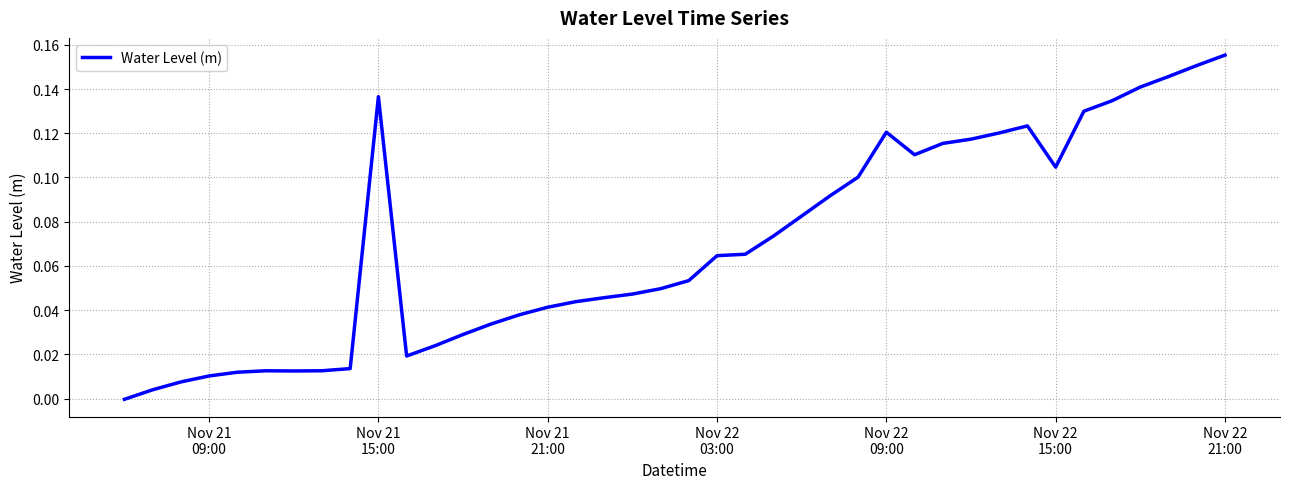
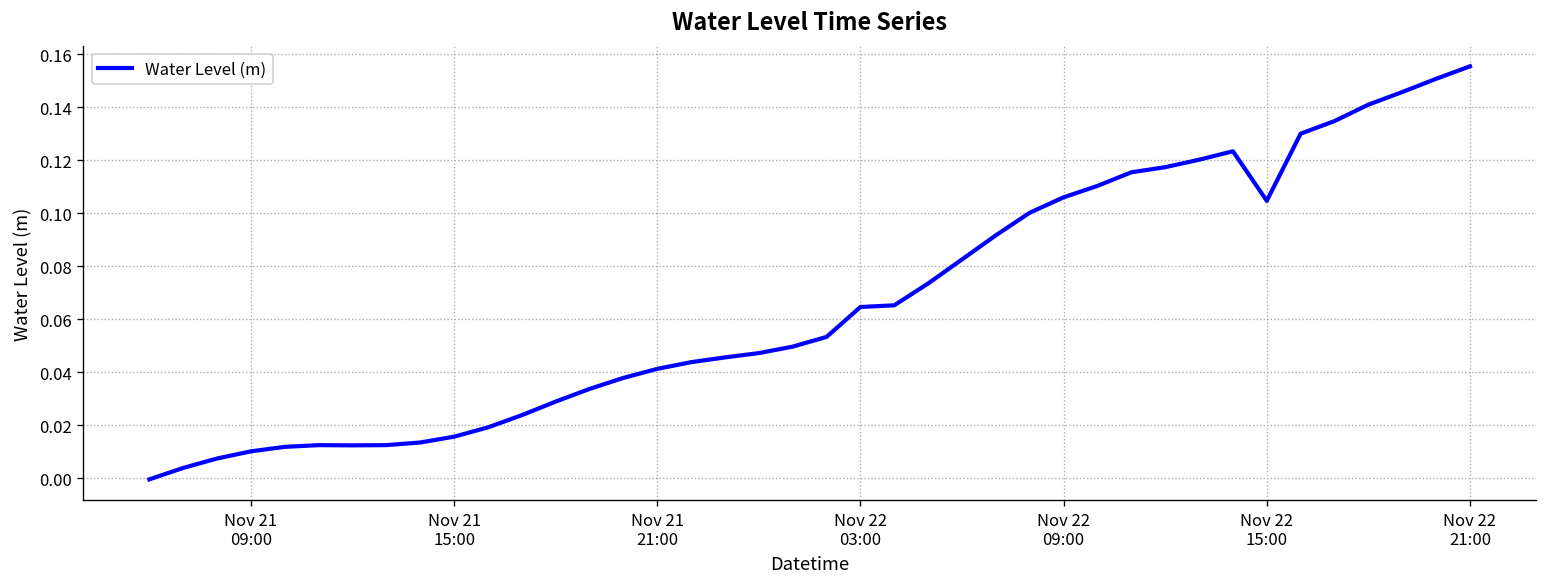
Nov 21 15:00: 0.137 -> 0.016
Nov 22 09:00: 0.120 -> 0.106
